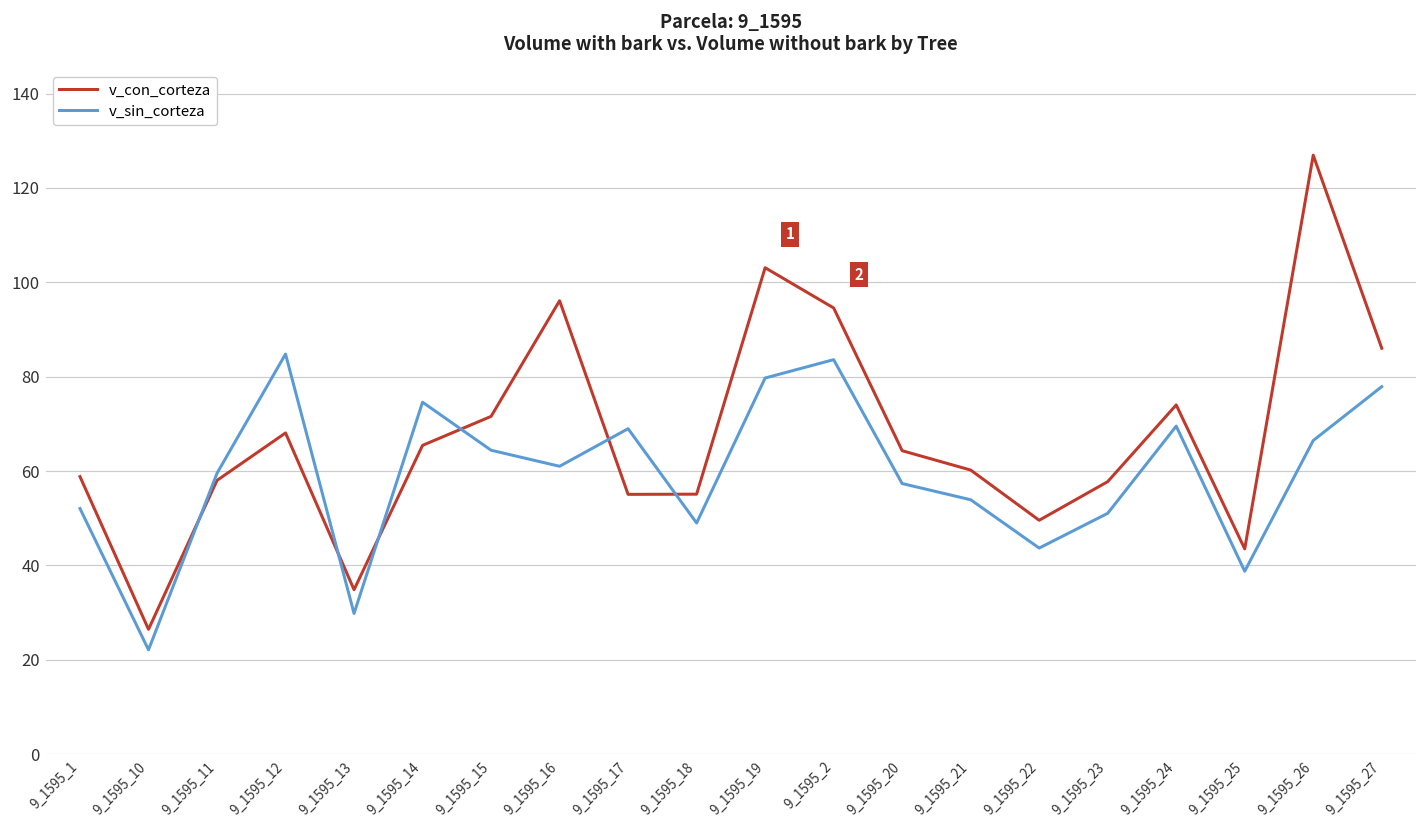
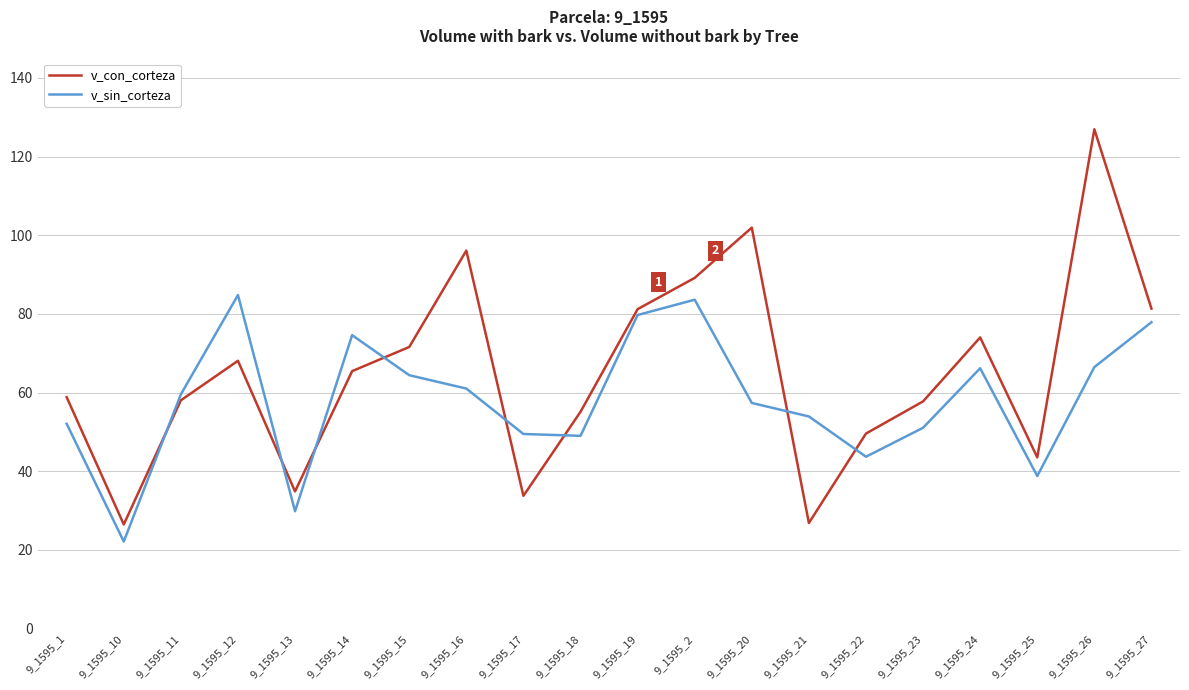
v_con_corteza, 9_1595_17: 55 -> 34
v_sin_corteza, 9_1595_17: 69 -> 49
v_con_corteza, 9_1595_19: 103 -> 81
v_con_corteza, 9_1595_2: 95 -> 89
v_con_corteza, 9_1595_20: 64 -> 102
v_con_corteza, 9_1595_21: 60 -> 27
v_sin_corteza, 9_1595_24: 70 -> 66
v_con_corteza, 9_1595_27: 86 -> 81
